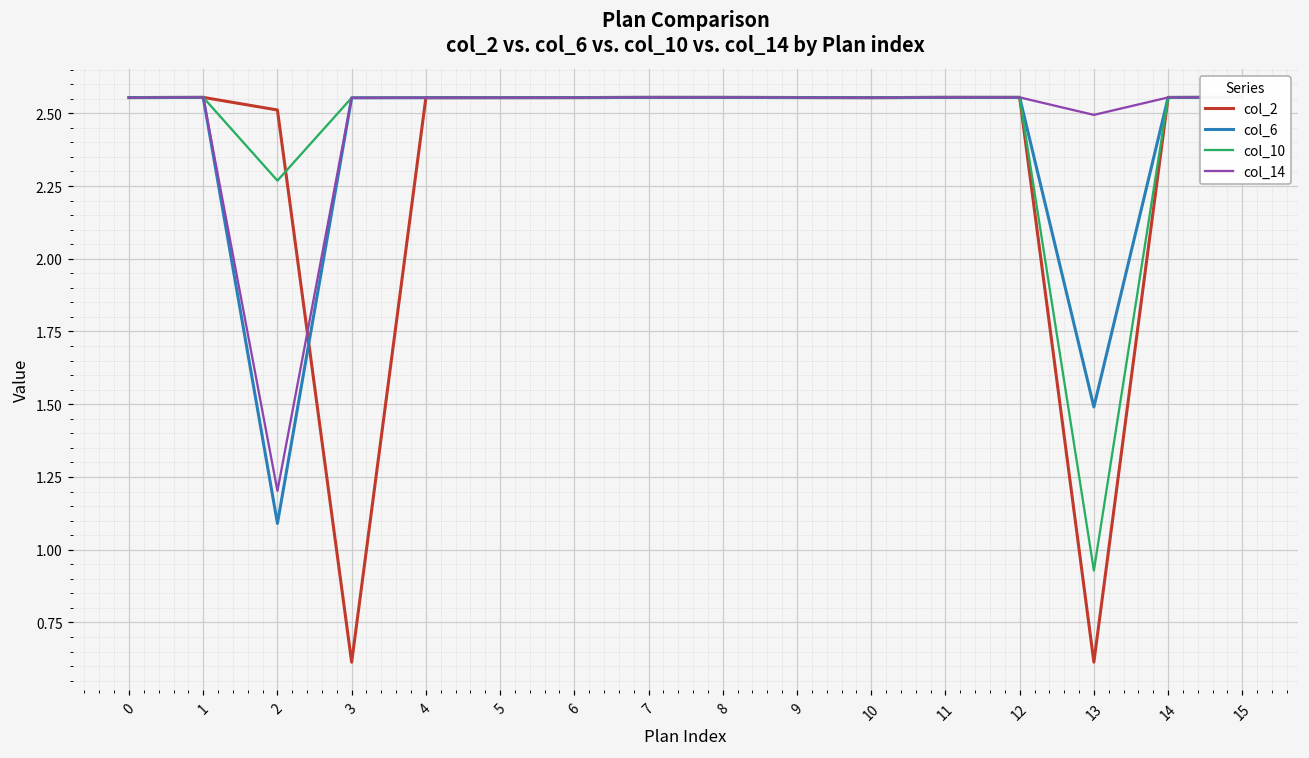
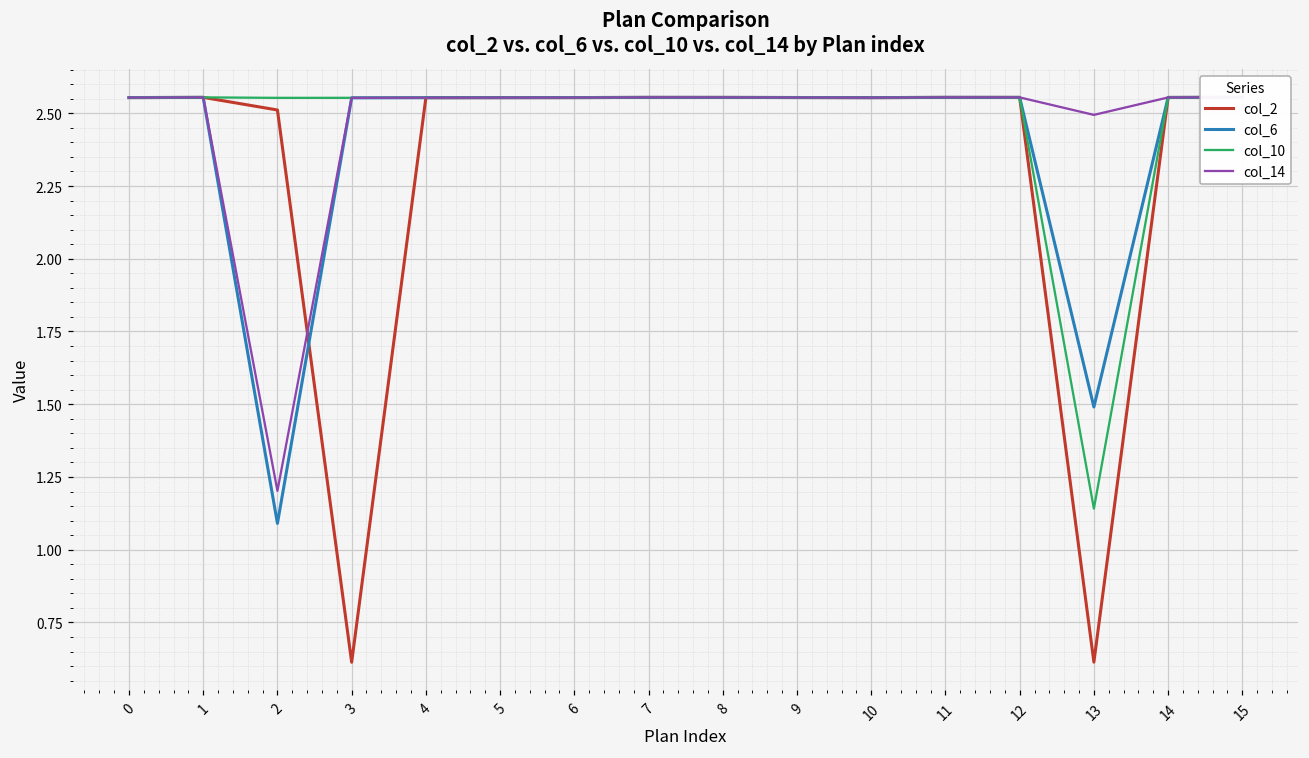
col_10, 2: 2.27 -> 2.55
col_10, 13: 0.93 -> 1.14
